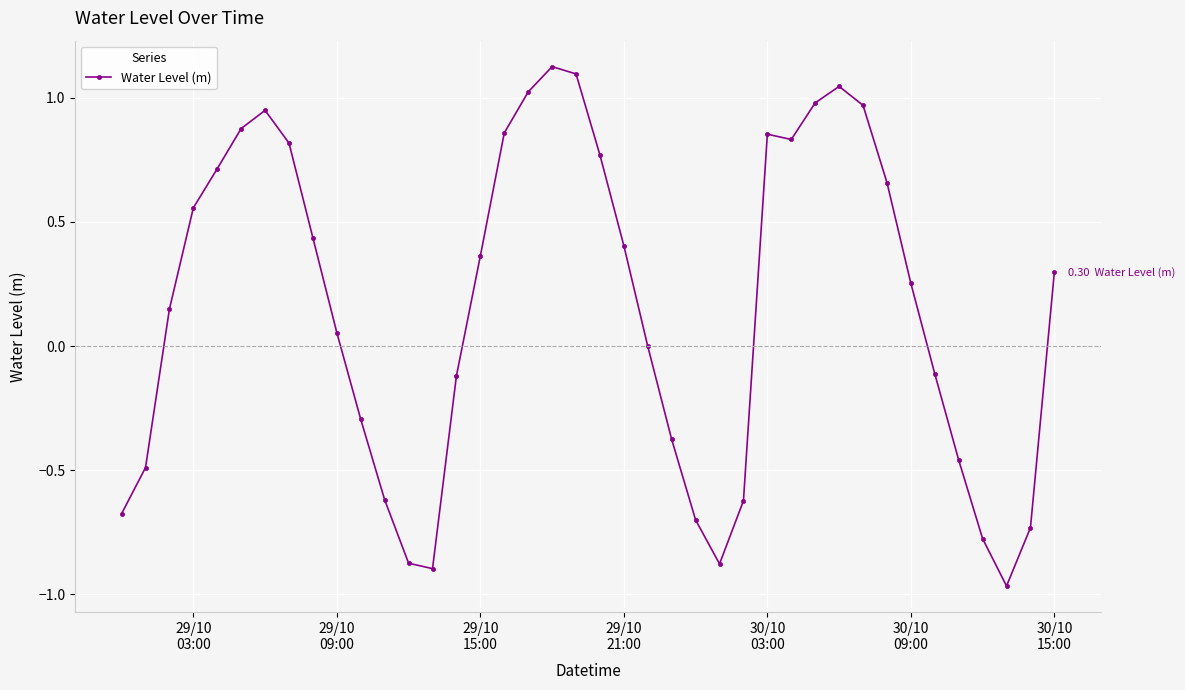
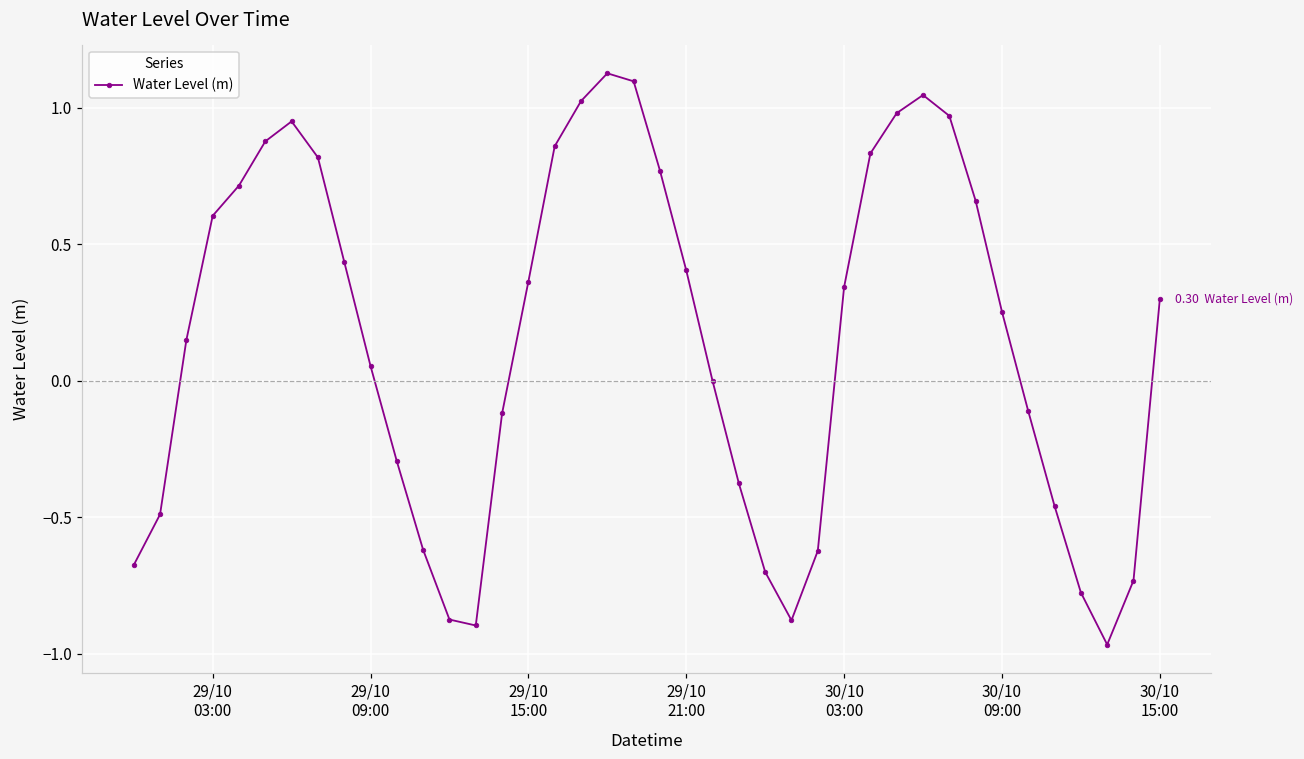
29/10 03:00: 0.56 -> 0.60
30/10 03:00: 0.85 -> 0.34
